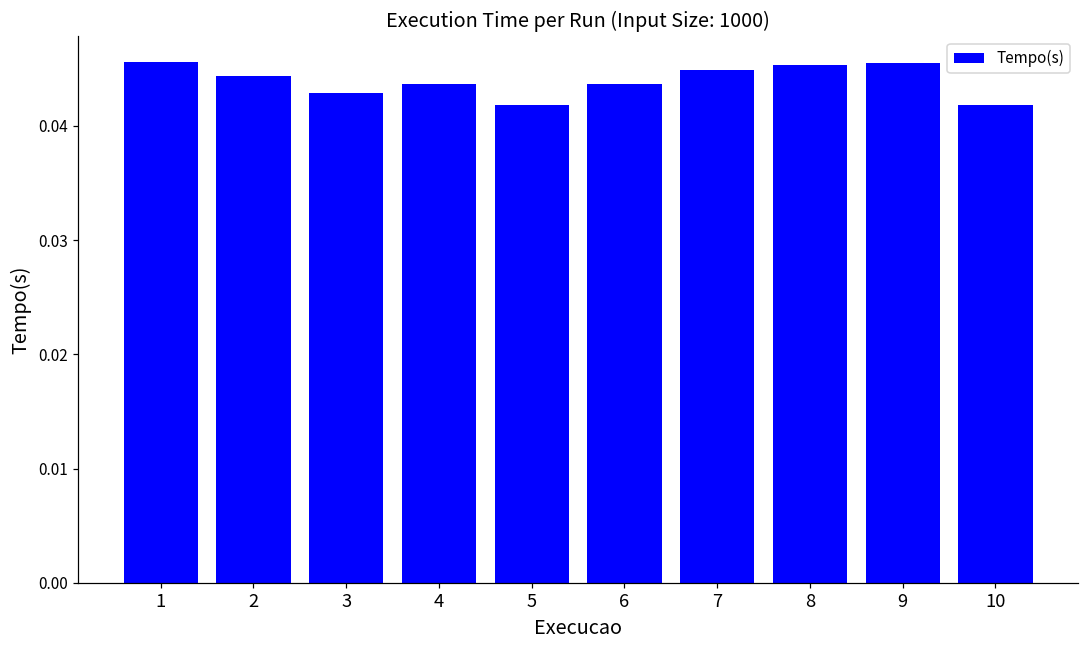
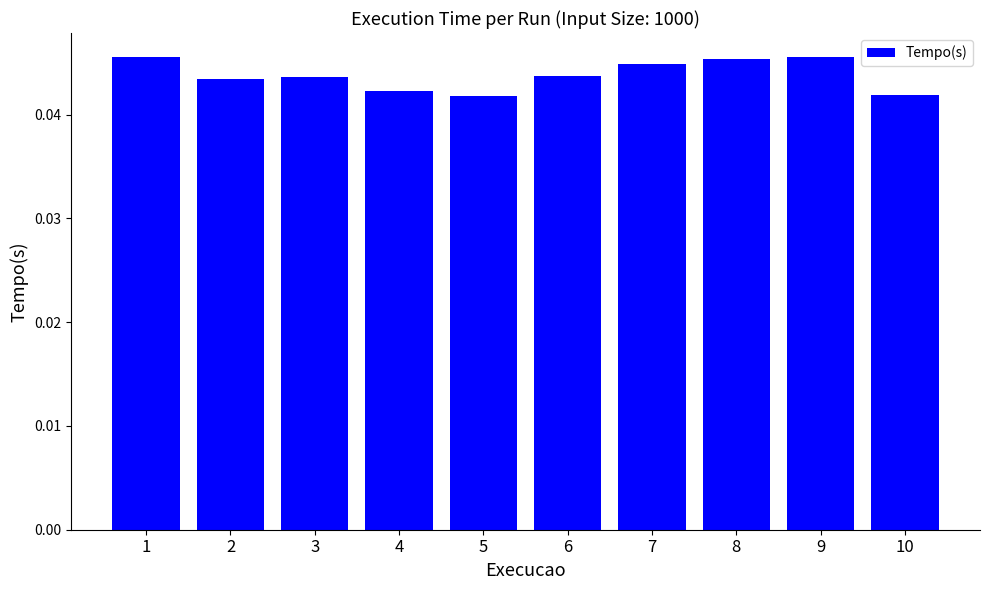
2: 0.0444 -> 0.0435
3: 0.0428 -> 0.0436
4: 0.0437 -> 0.0422
